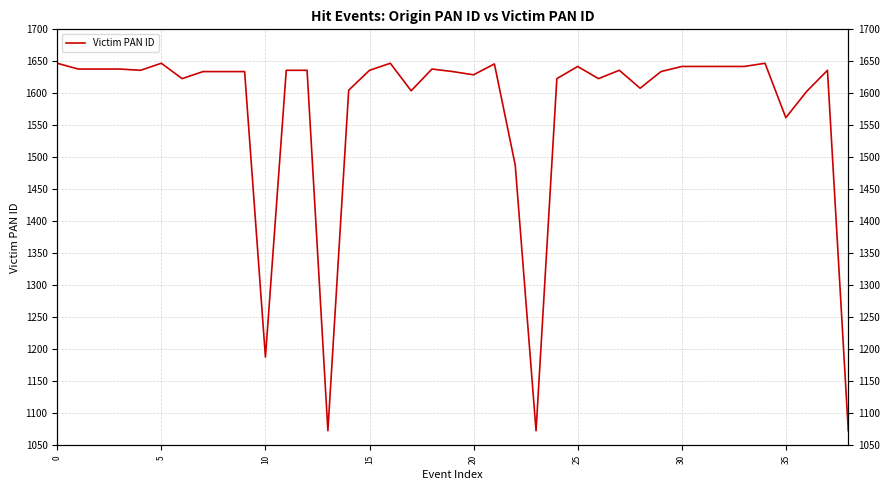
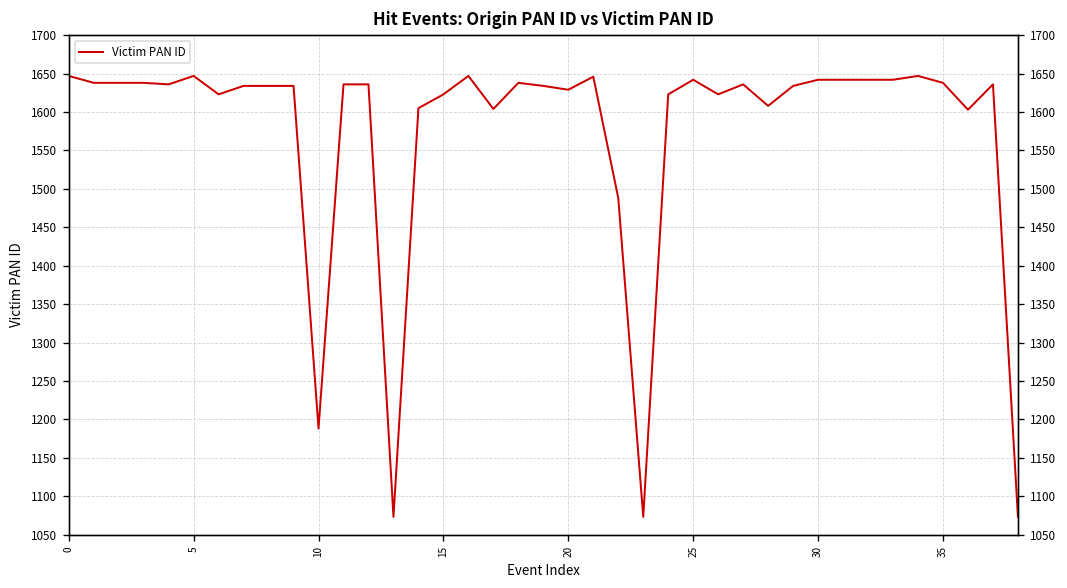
15: 1640 -> 1620
35: 1560 -> 1640
